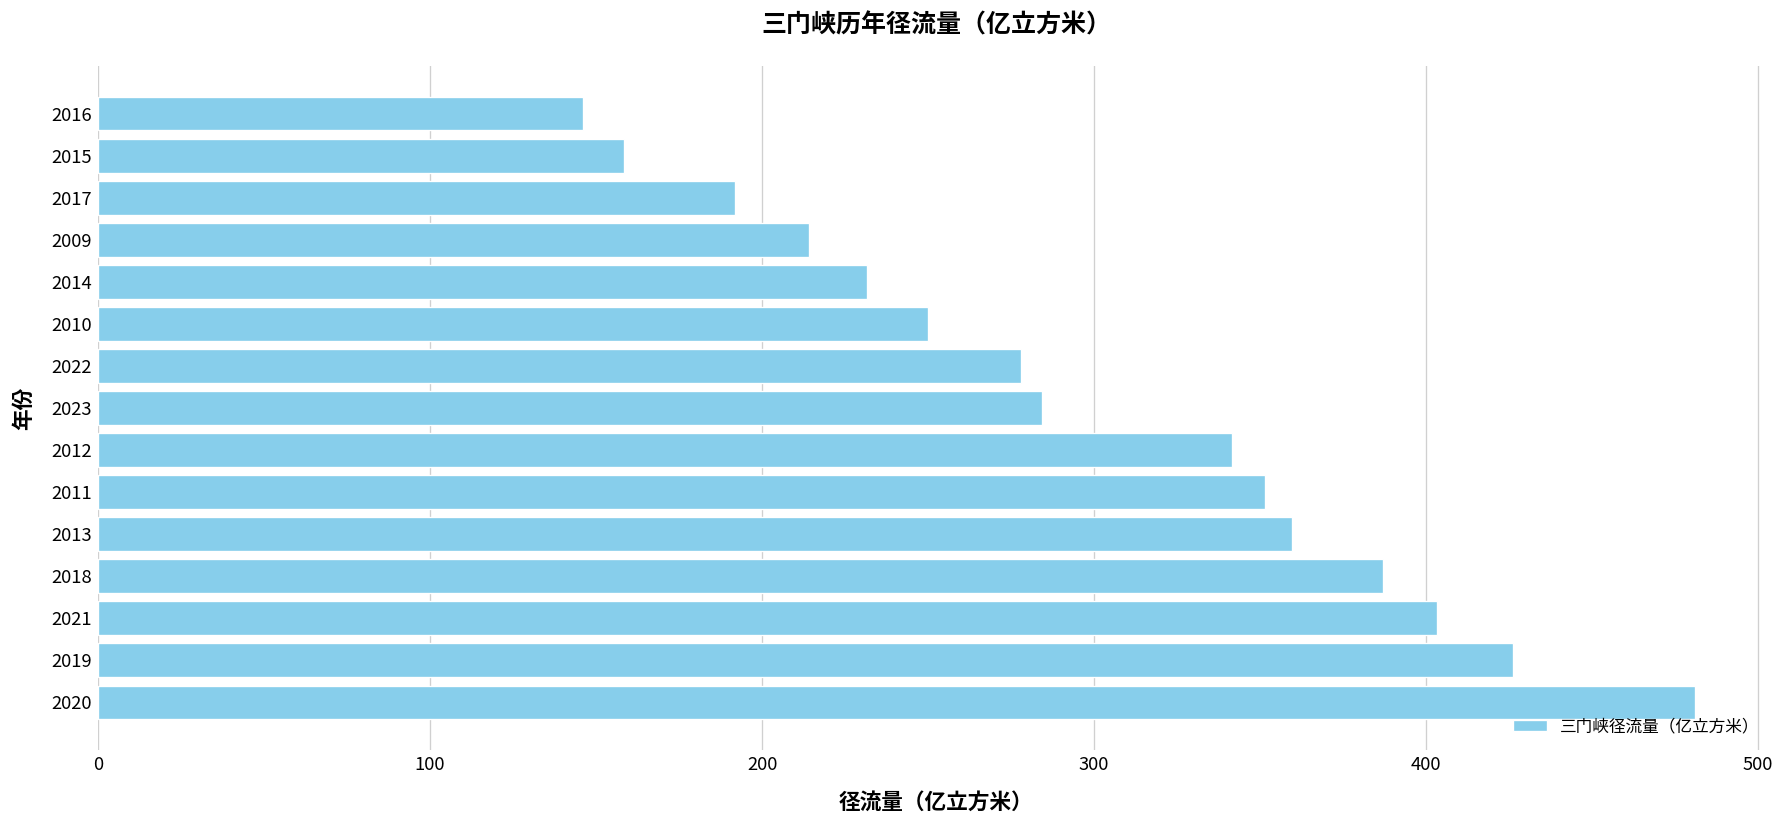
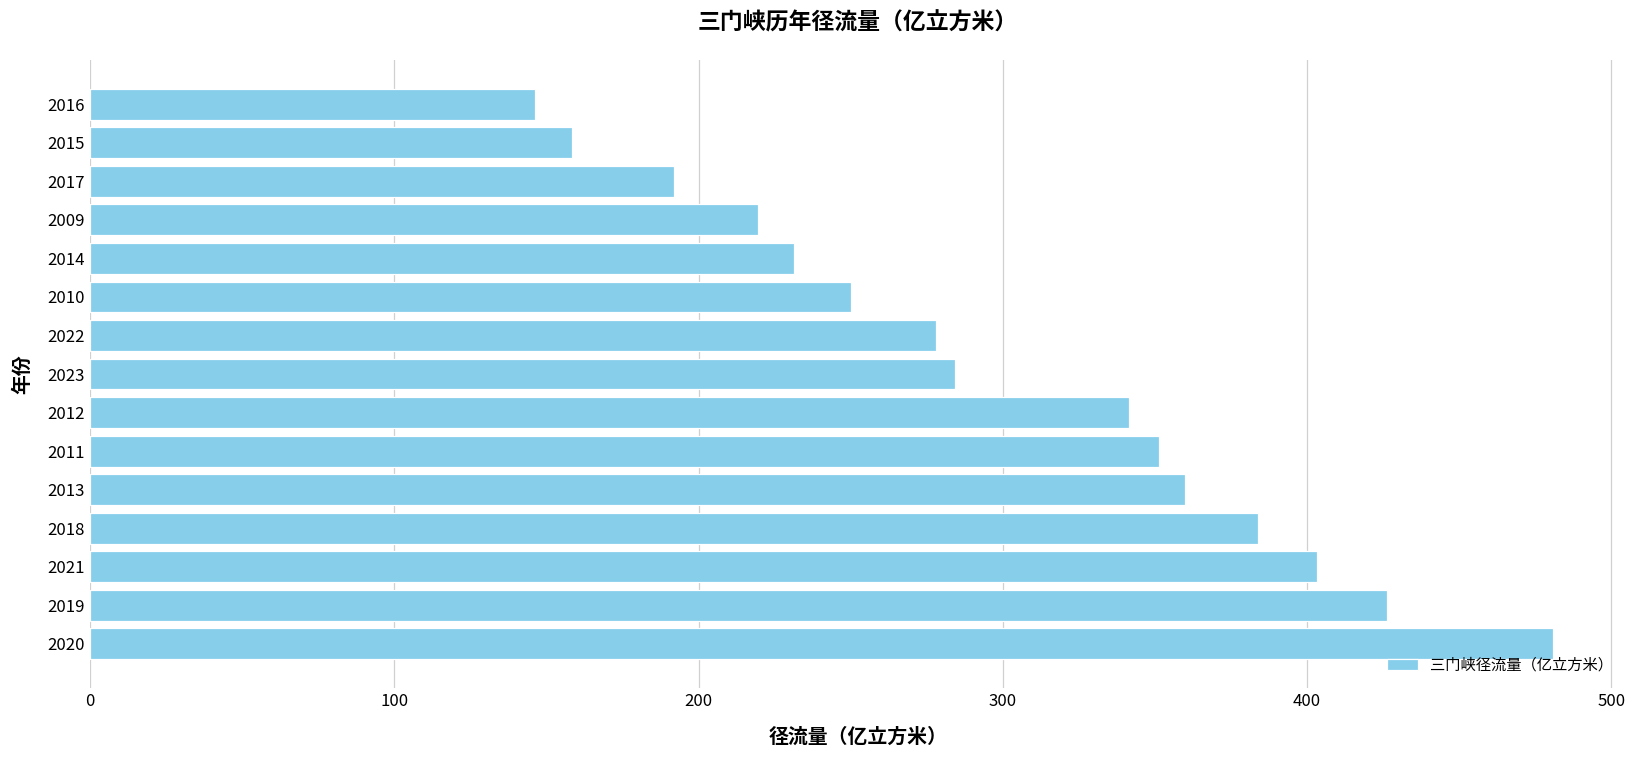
2009: 214 -> 220
2018: 387 -> 384
